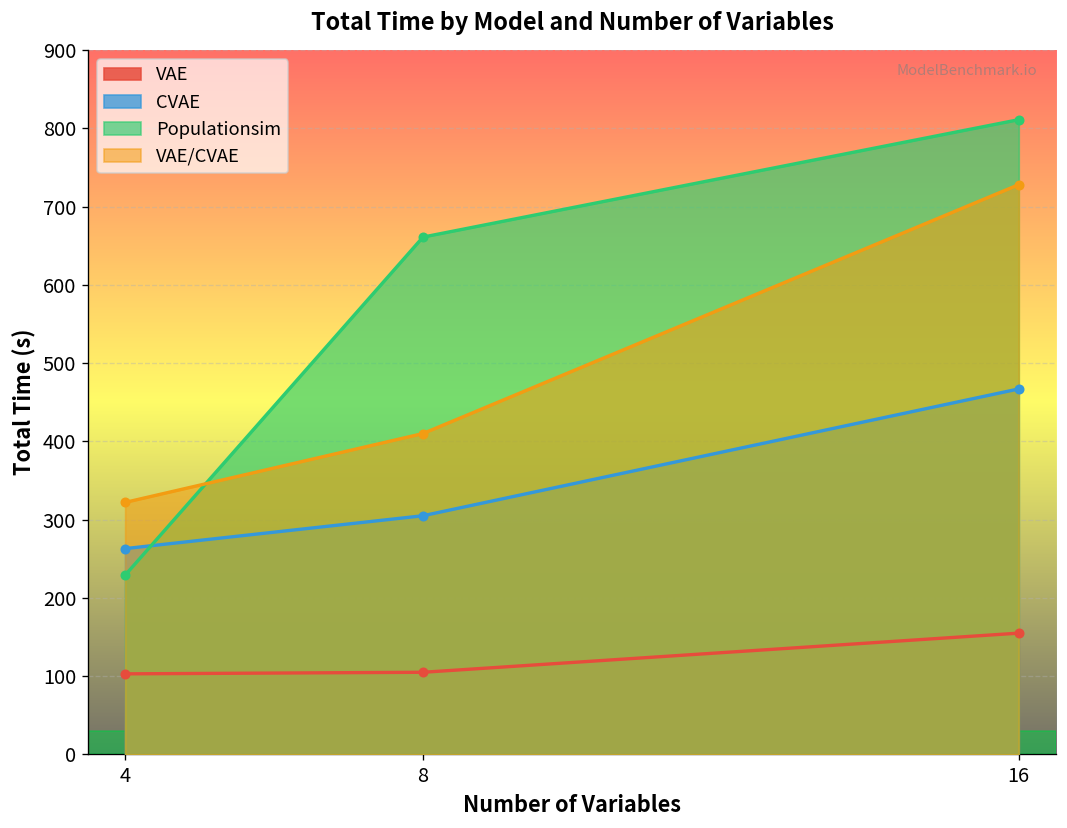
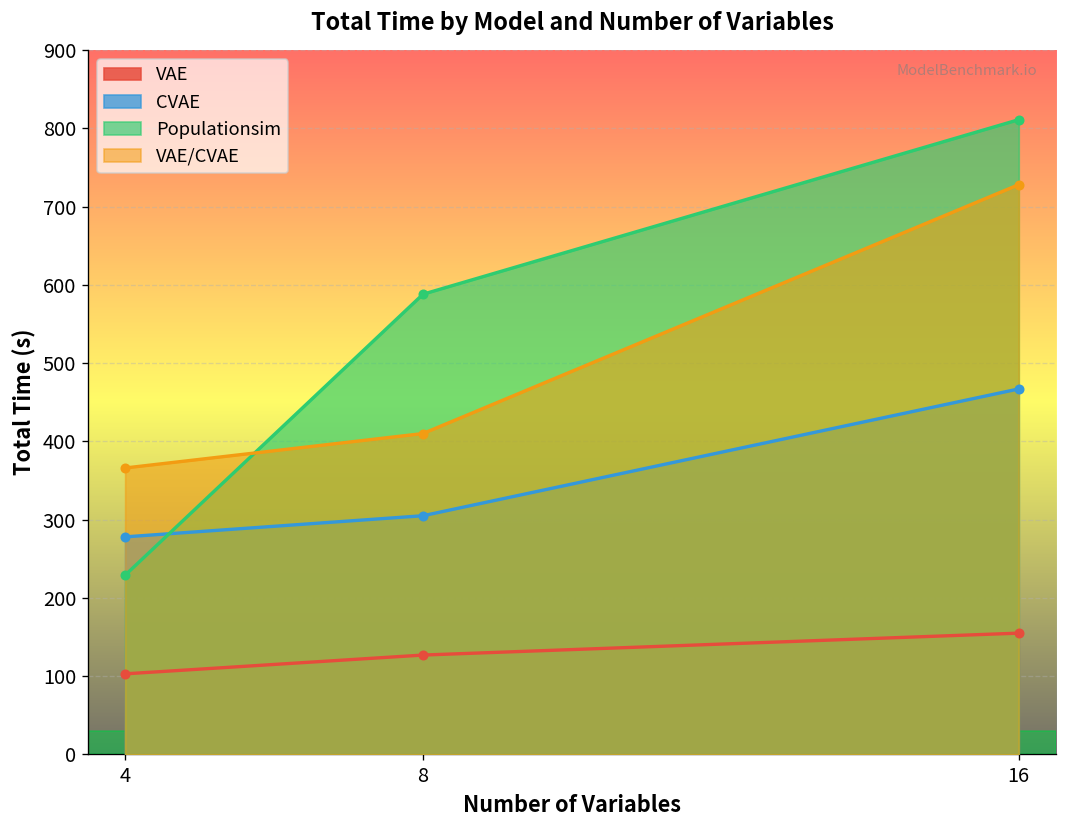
CVAE, 4: 260 -> 280
VAE/CVAE, 4: 320 -> 370
VAE, 8: 110 -> 130
Populationsim, 8: 660 -> 590
